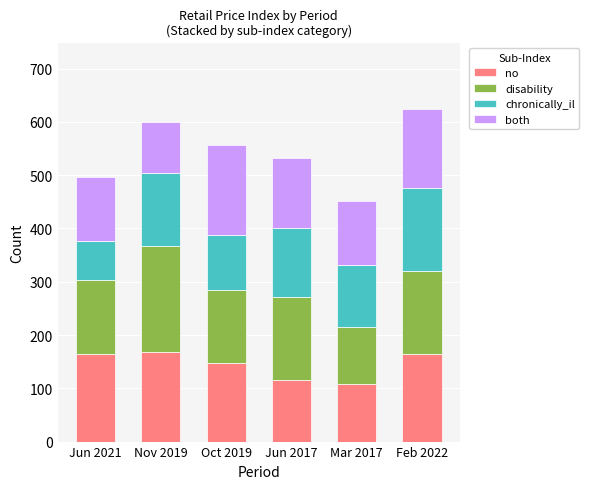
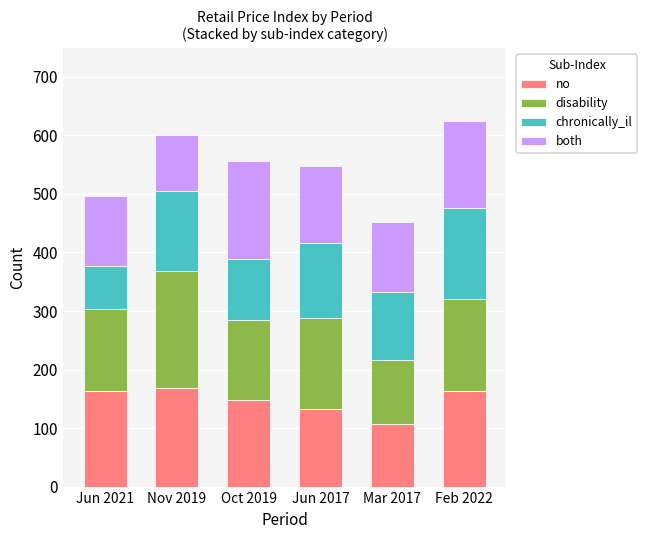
no, Jun 2017: 120 -> 130
